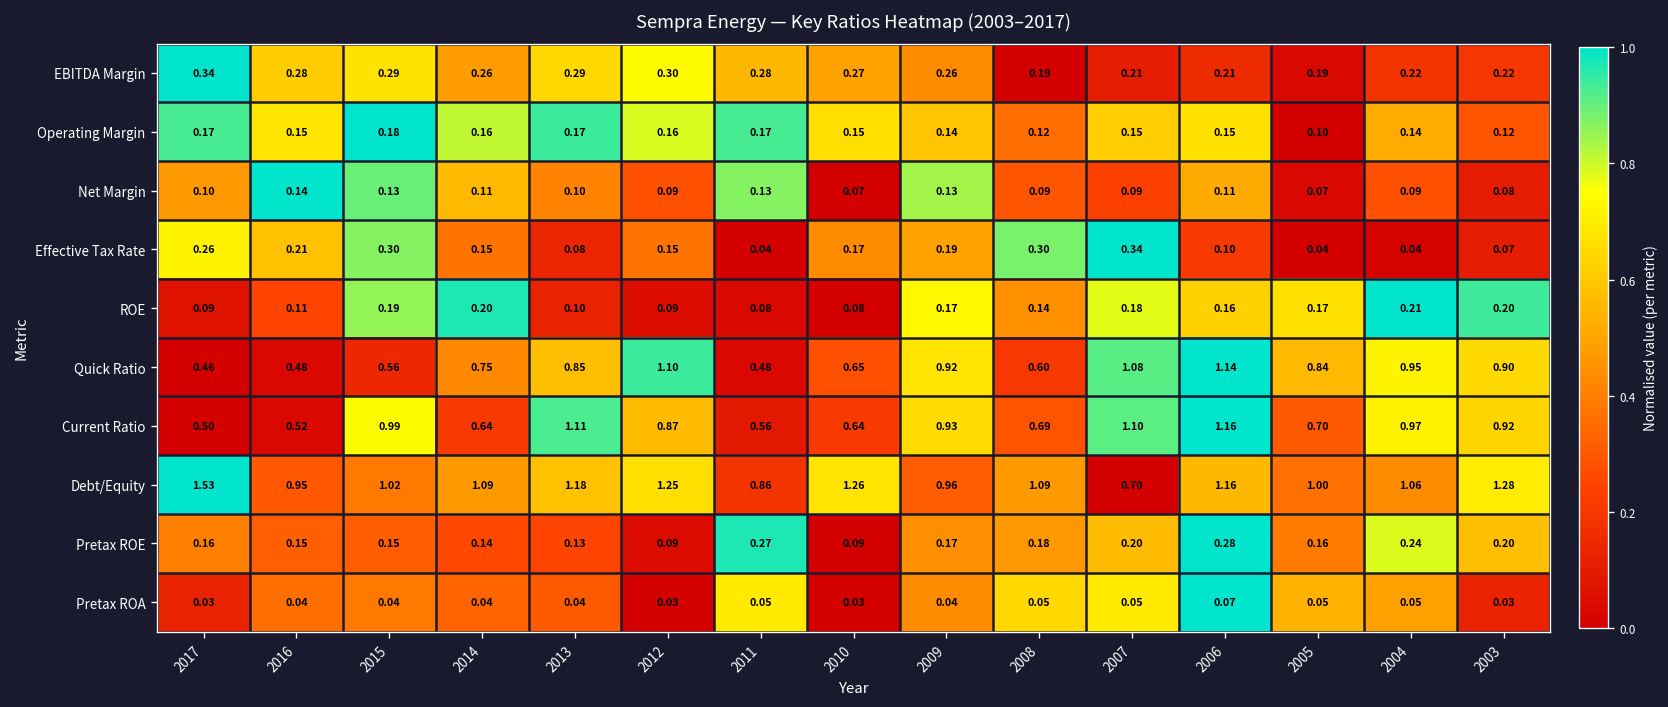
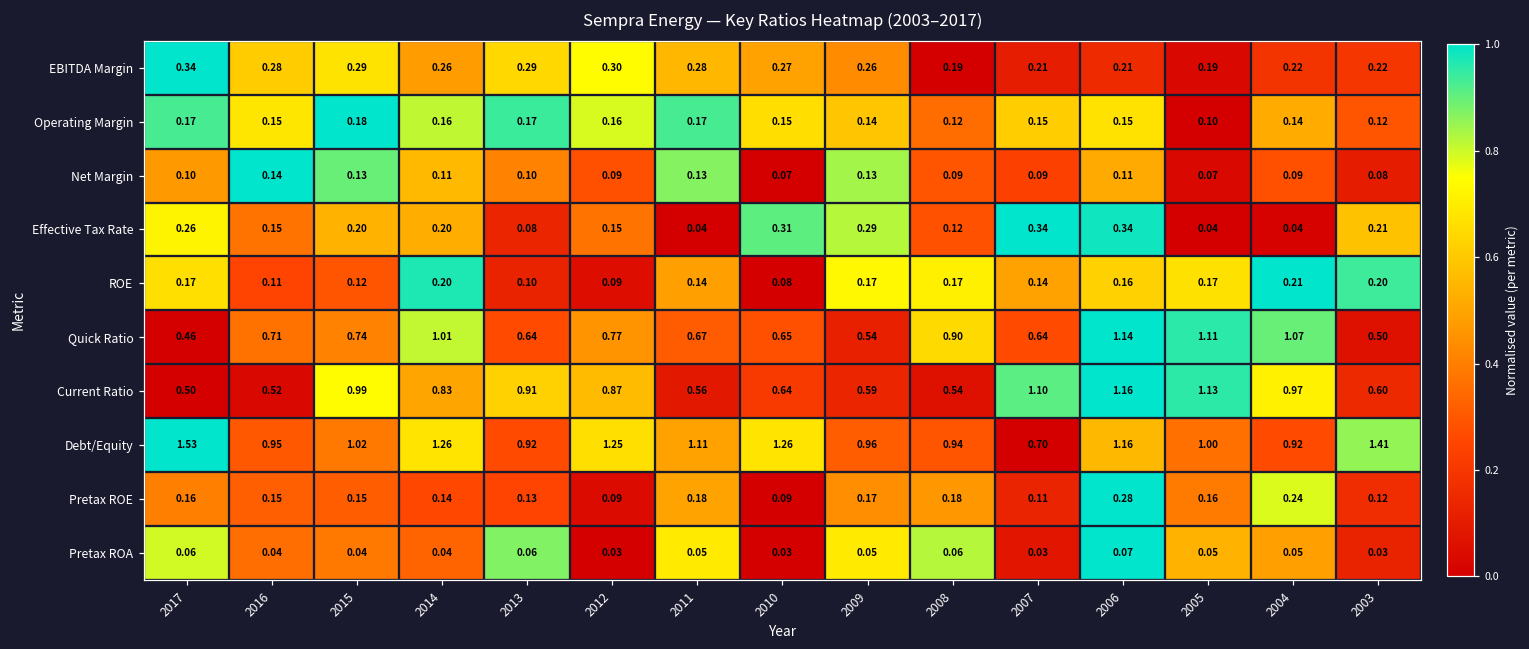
Effective Tax Rate, 2016: 0.21 -> 0.15
Effective Tax Rate, 2015: 0.30 -> 0.20
Effective Tax Rate, 2014: 0.15 -> 0.20
Effective Tax Rate, 2010: 0.17 -> 0.31
Effective Tax Rate, 2009: 0.19 -> 0.29
Effective Tax Rate, 2008: 0.30 -> 0.12
Effective Tax Rate, 2006: 0.10 -> 0.34
Effective Tax Rate, 2003: 0.07 -> 0.21
ROE, 2017: 0.09 -> 0.17
ROE, 2015: 0.19 -> 0.12
ROE, 2011: 0.08 -> 0.14
ROE, 2008: 0.14 -> 0.17
ROE, 2007: 0.18 -> 0.14
Quick Ratio, 2016: 0.48 -> 0.71
Quick Ratio, 2015: 0.56 -> 0.74
Quick Ratio, 2014: 0.75 -> 1.01
Quick Ratio, 2013: 0.85 -> 0.64
Quick Ratio, 2012: 1.10 -> 0.77
Quick Ratio, 2011: 0.48 -> 0.67
Quick Ratio, 2009: 0.92 -> 0.54
Quick Ratio, 2008: 0.60 -> 0.90
Quick Ratio, 2007: 1.08 -> 0.64
Quick Ratio, 2005: 0.84 -> 1.11
Quick Ratio, 2004: 0.95 -> 1.07
Quick Ratio, 2003: 0.90 -> 0.50
Current Ratio, 2014: 0.64 -> 0.83
Current Ratio, 2013: 1.11 -> 0.91
Current Ratio, 2009: 0.93 -> 0.59
Current Ratio, 2008: 0.69 -> 0.54
Current Ratio, 2005: 0.70 -> 1.13
Current Ratio, 2003: 0.92 -> 0.60
Debt/Equity, 2014: 1.09 -> 1.26
Debt/Equity, 2013: 1.18 -> 0.92
Debt/Equity, 2011: 0.86 -> 1.11
Debt/Equity, 2008: 1.09 -> 0.94
Debt/Equity, 2004: 1.06 -> 0.92
Debt/Equity, 2003: 1.28 -> 1.41
Pretax ROE, 2011: 0.27 -> 0.18
Pretax ROE, 2007: 0.20 -> 0.11
Pretax ROE, 2003: 0.20 -> 0.12
Pretax ROA, 2017: 0.03 -> 0.06
Pretax ROA, 2013: 0.04 -> 0.06
Pretax ROA, 2009: 0.04 -> 0.05
Pretax ROA, 2008: 0.05 -> 0.06
Pretax ROA, 2007: 0.05 -> 0.03
